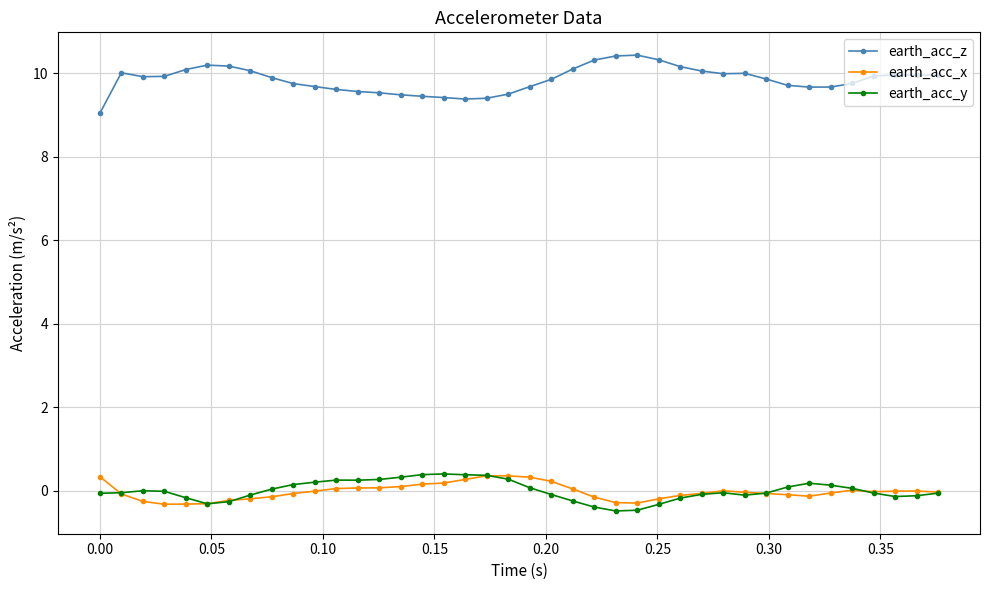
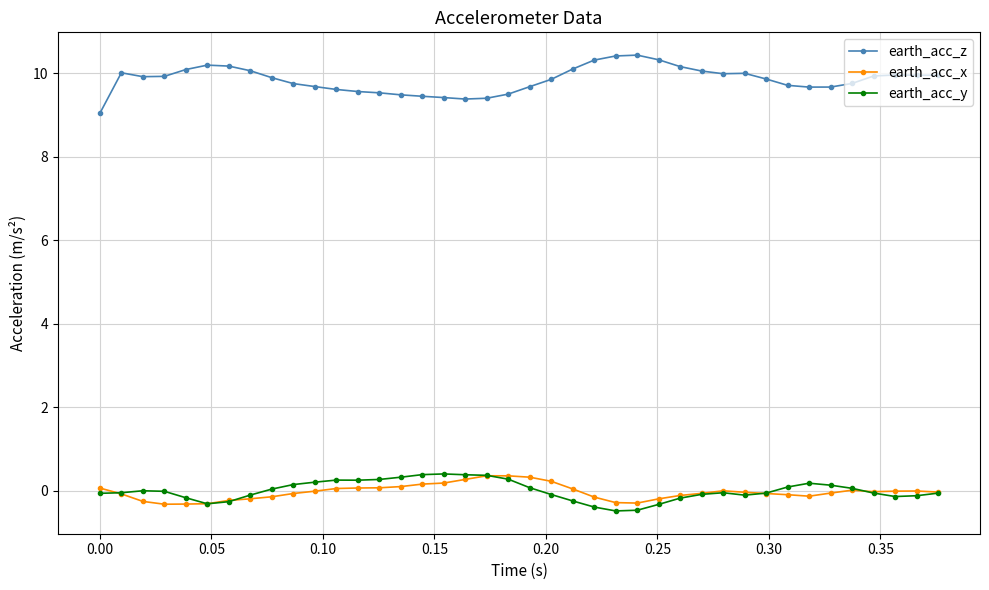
earth_acc_x, 0.00: 0.3 -> 0.1
